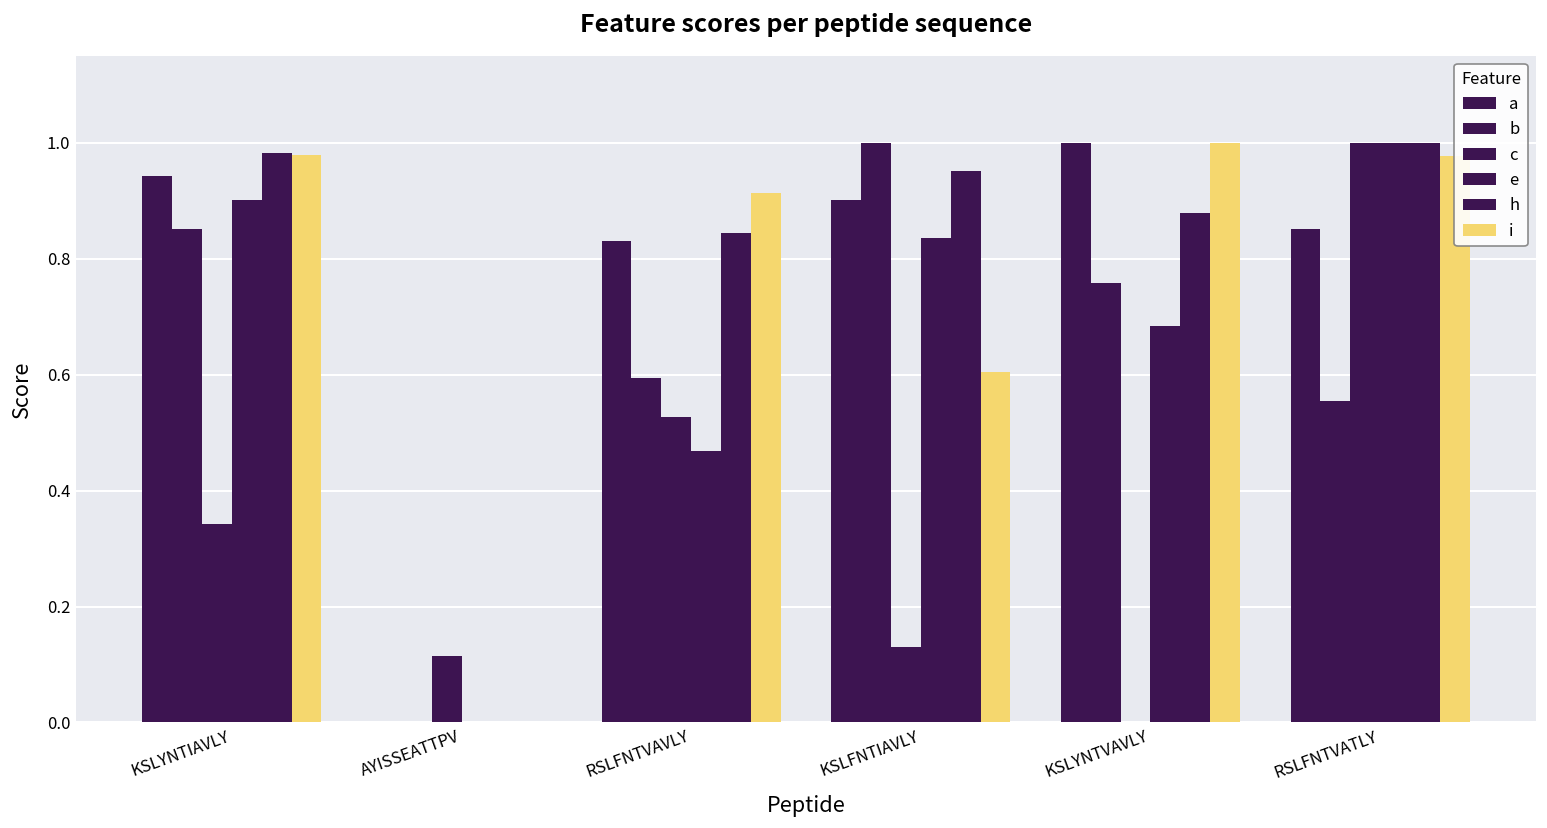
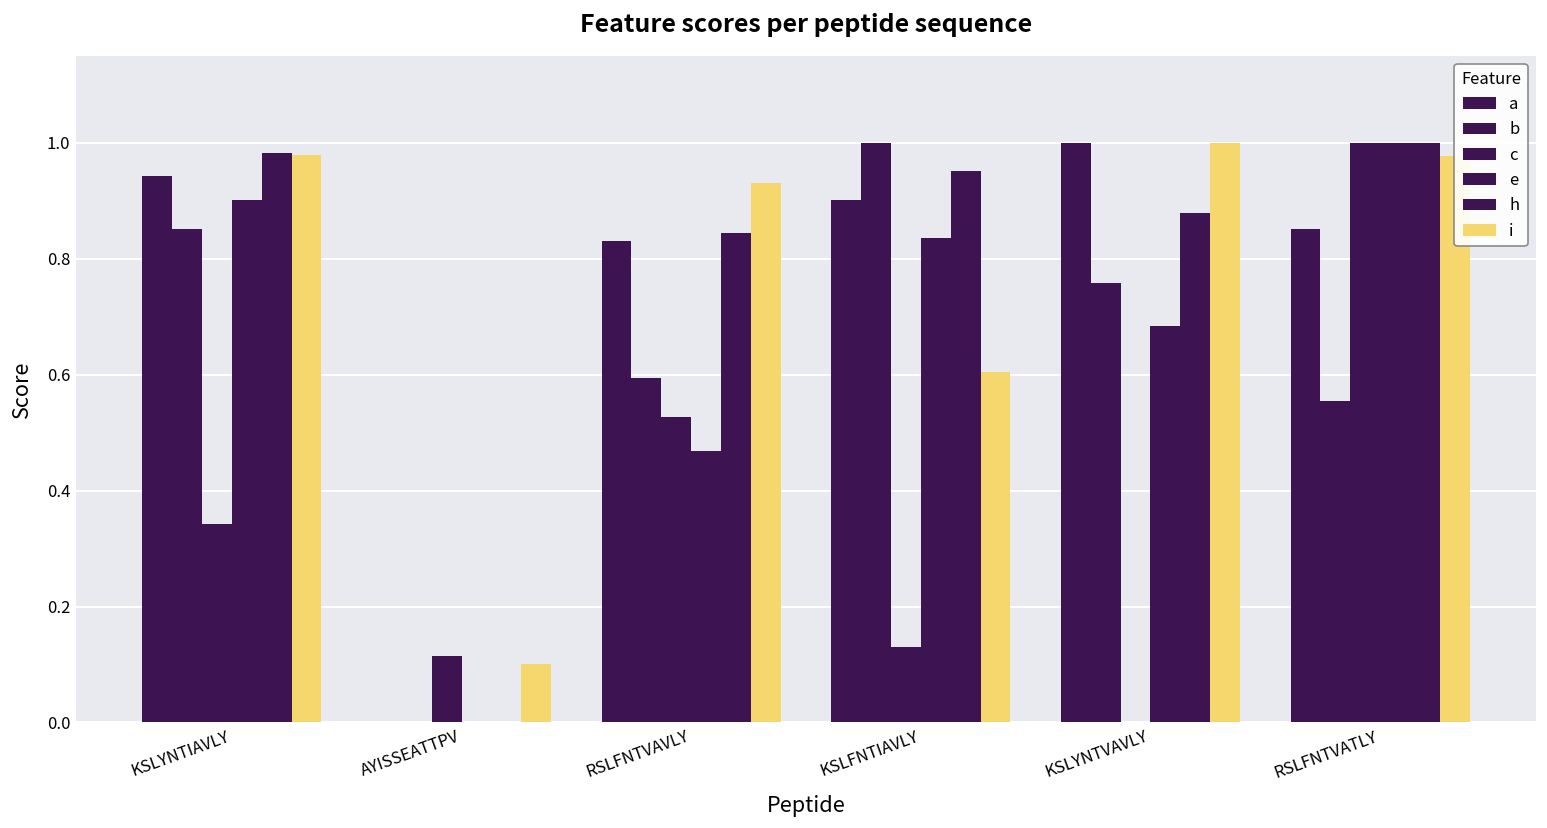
i, AYISSEATTPV: 0.0 -> 0.1
i, RSLFNTVAVLY: 0.91 -> 0.93
